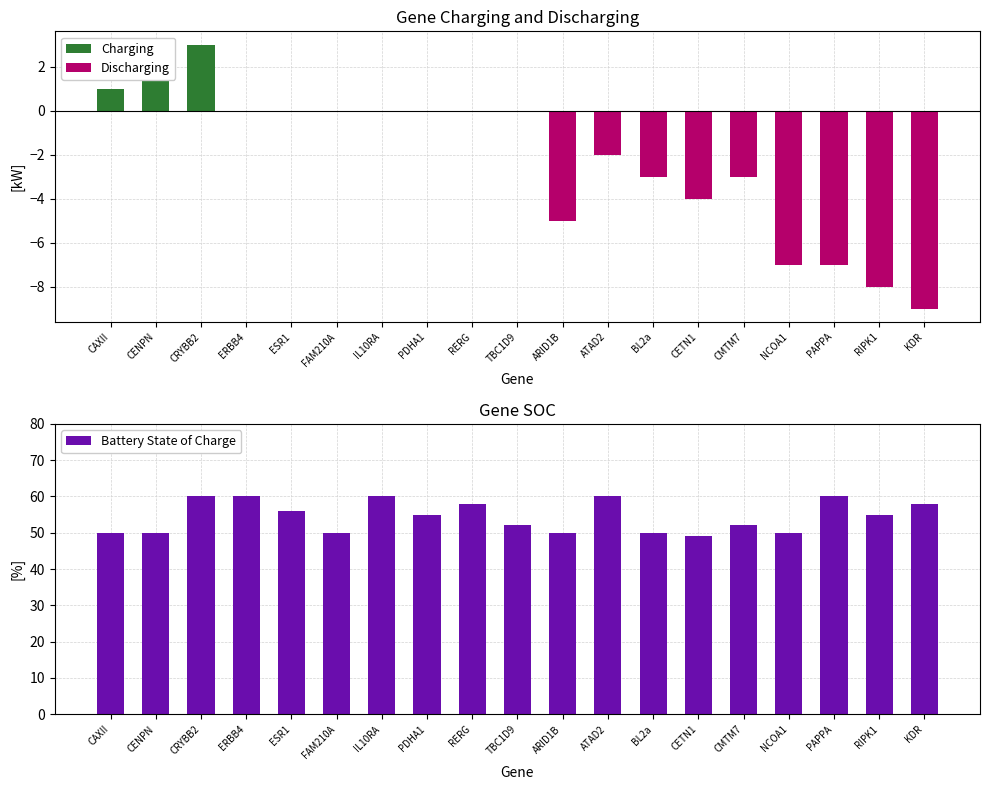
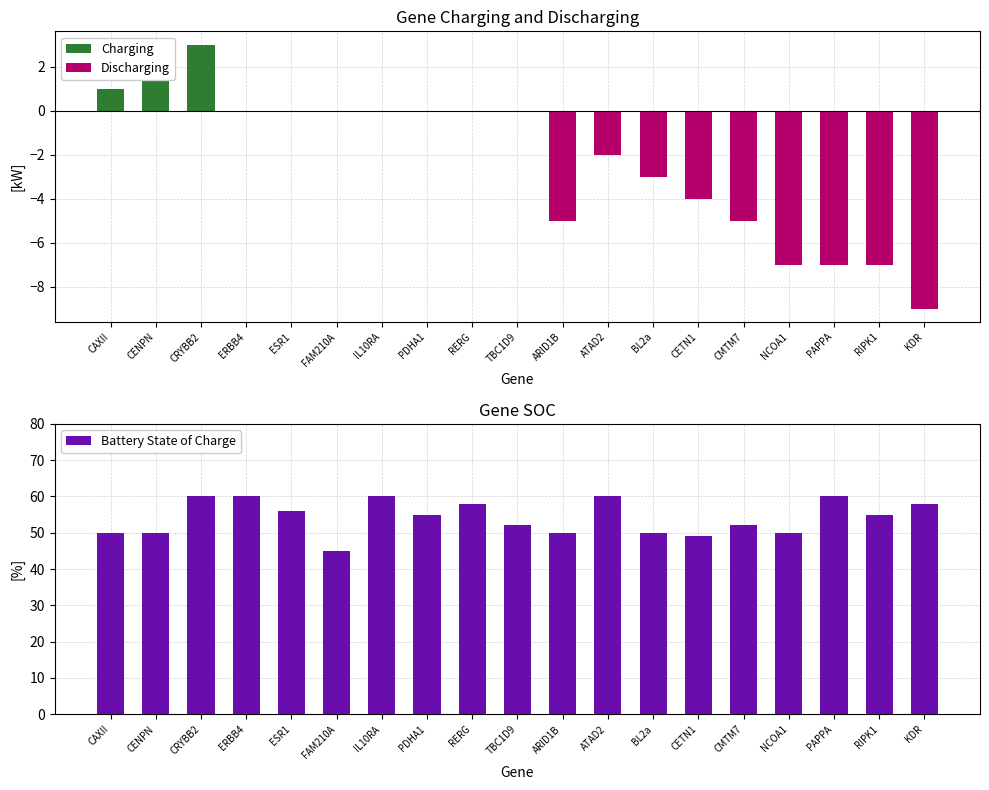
Gene Charging and Discharging, Discharging, CMTM7: -3.0 -> -5.0
Gene Charging and Discharging, Discharging, RIPK1: -8.0 -> -7.0
Gene SOC, FAM210A: 50 -> 45
